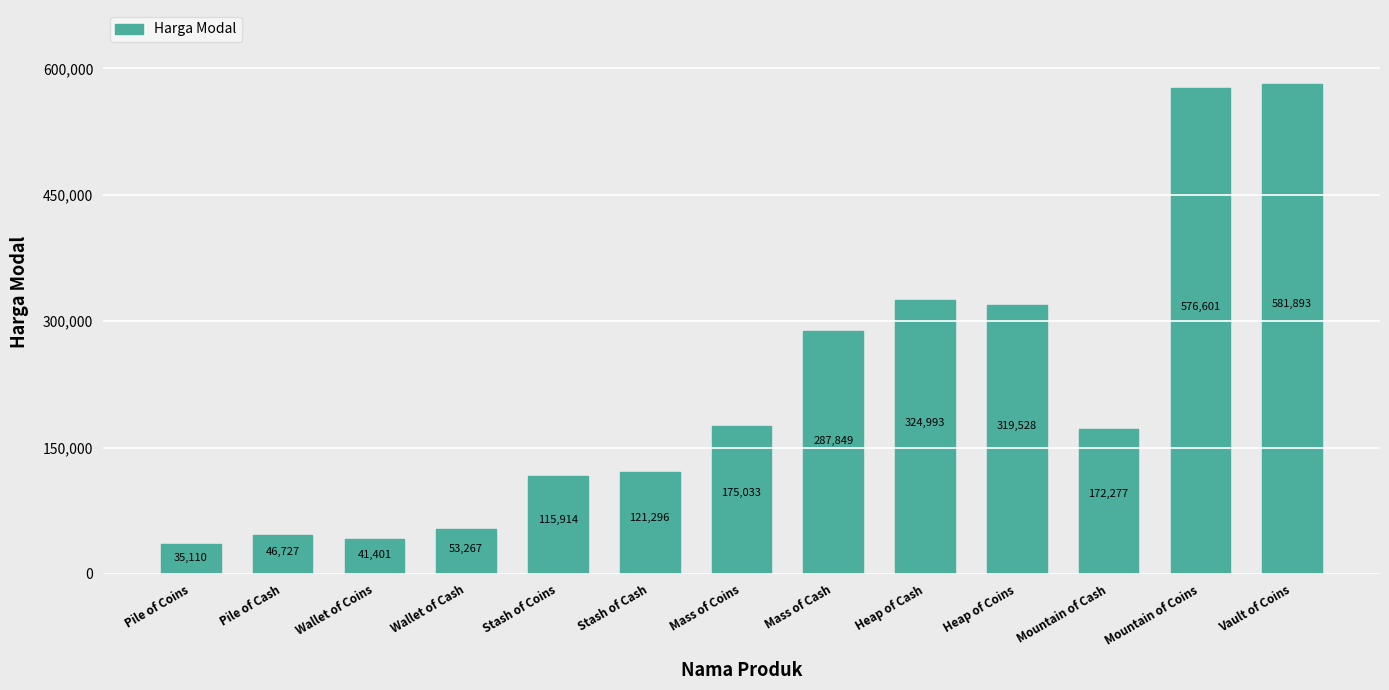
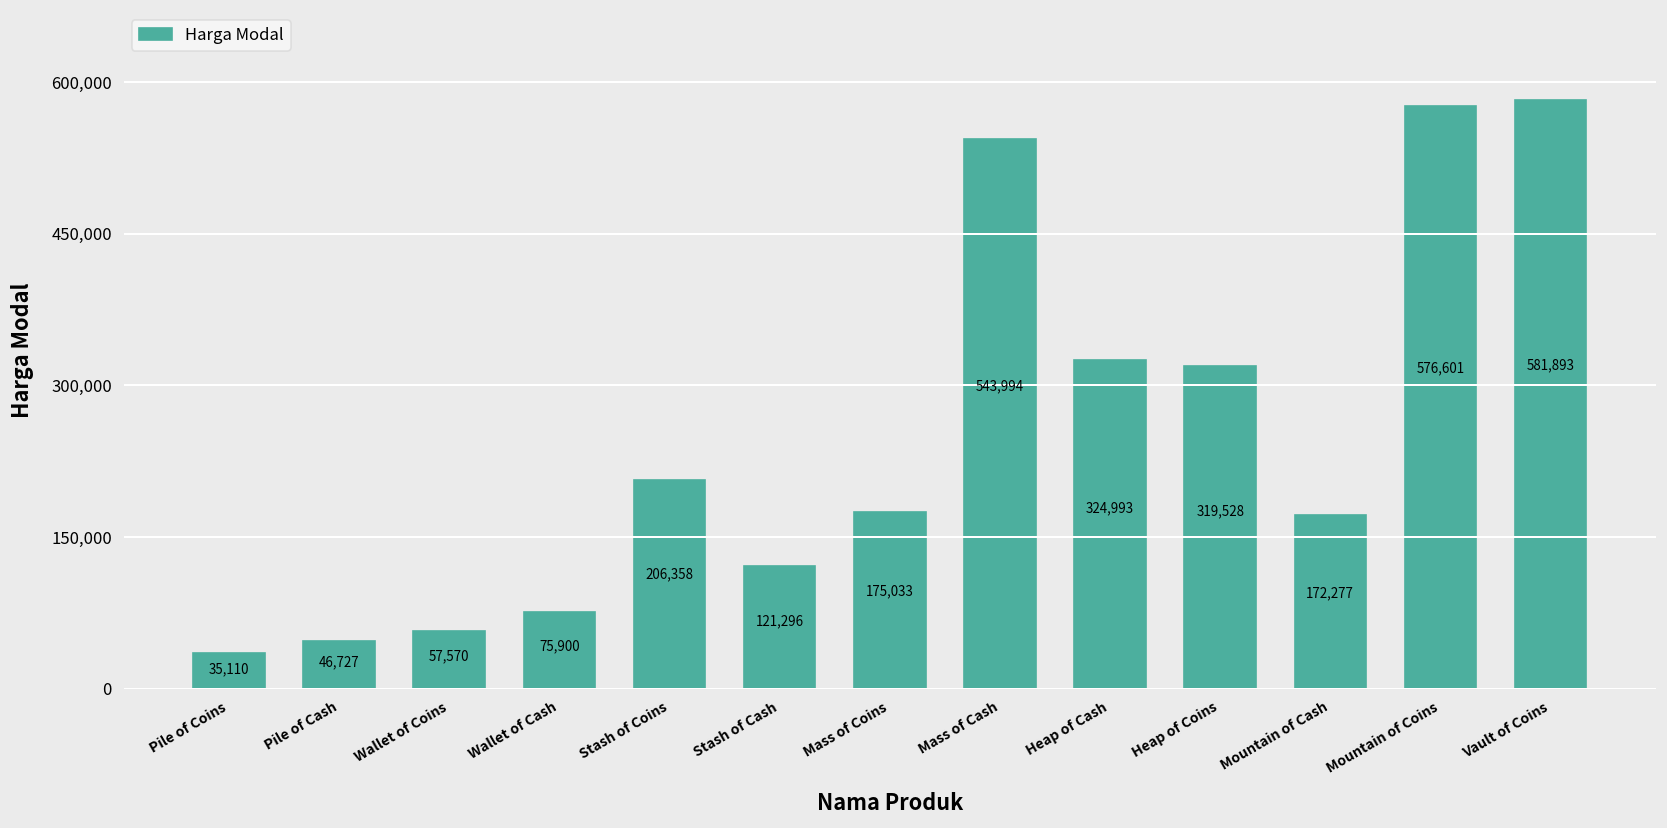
Wallet of Coins: 41,401 -> 57,570
Wallet of Cash: 53,267 -> 75,900
Stash of Coins: 115,914 -> 206,358
Mass of Cash: 287,849 -> 543,994
